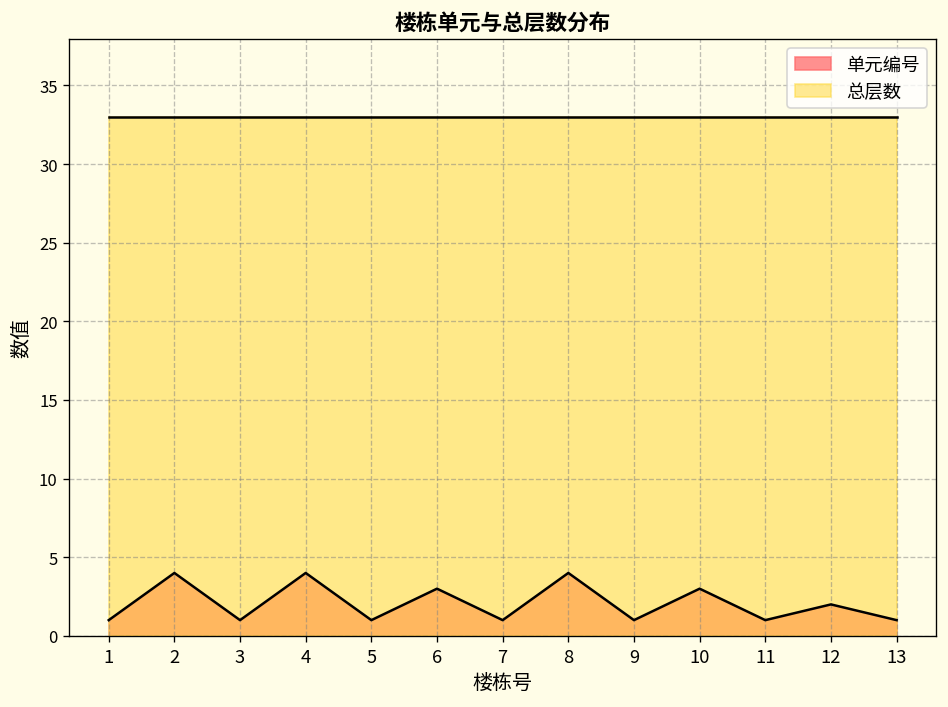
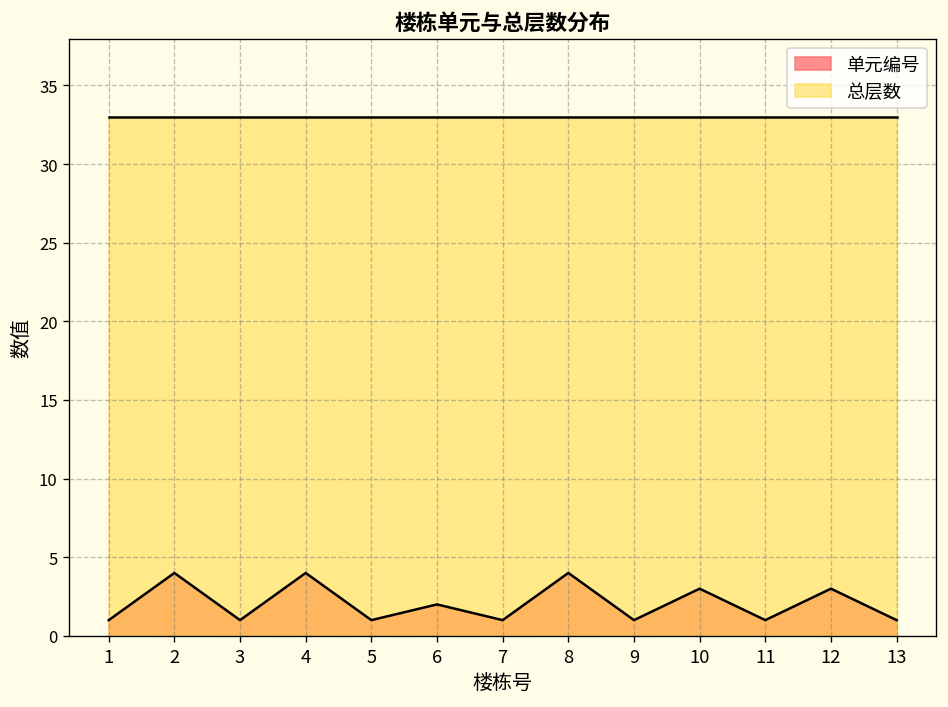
单元编号, 6: 3 -> 2
单元编号, 12: 2 -> 3
